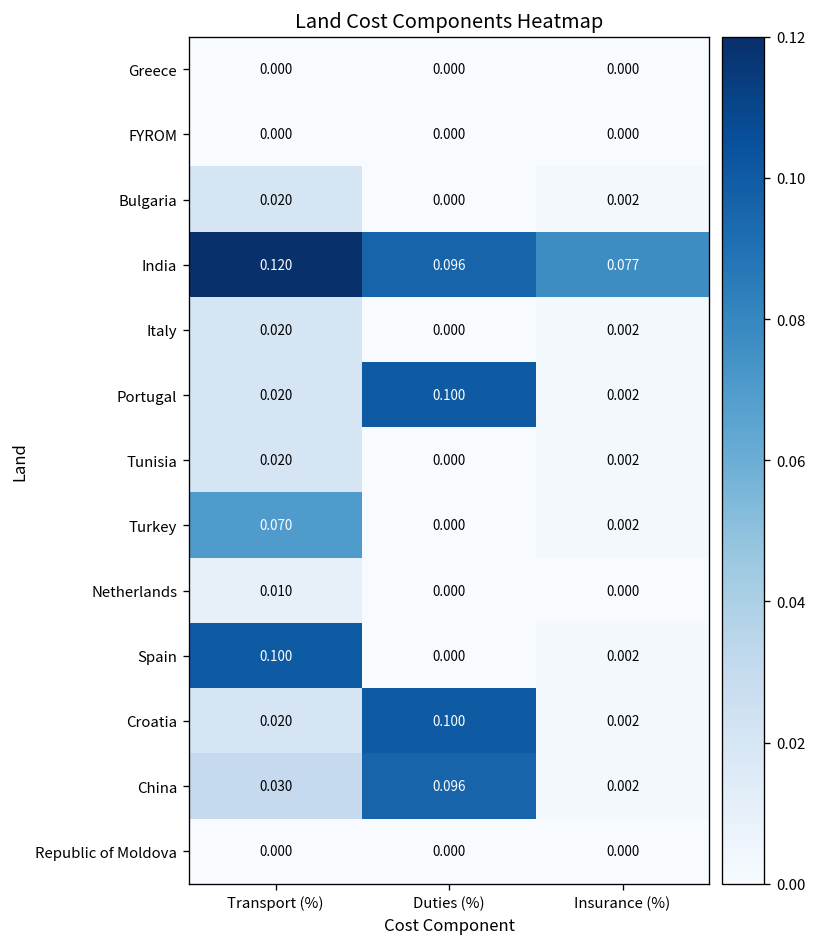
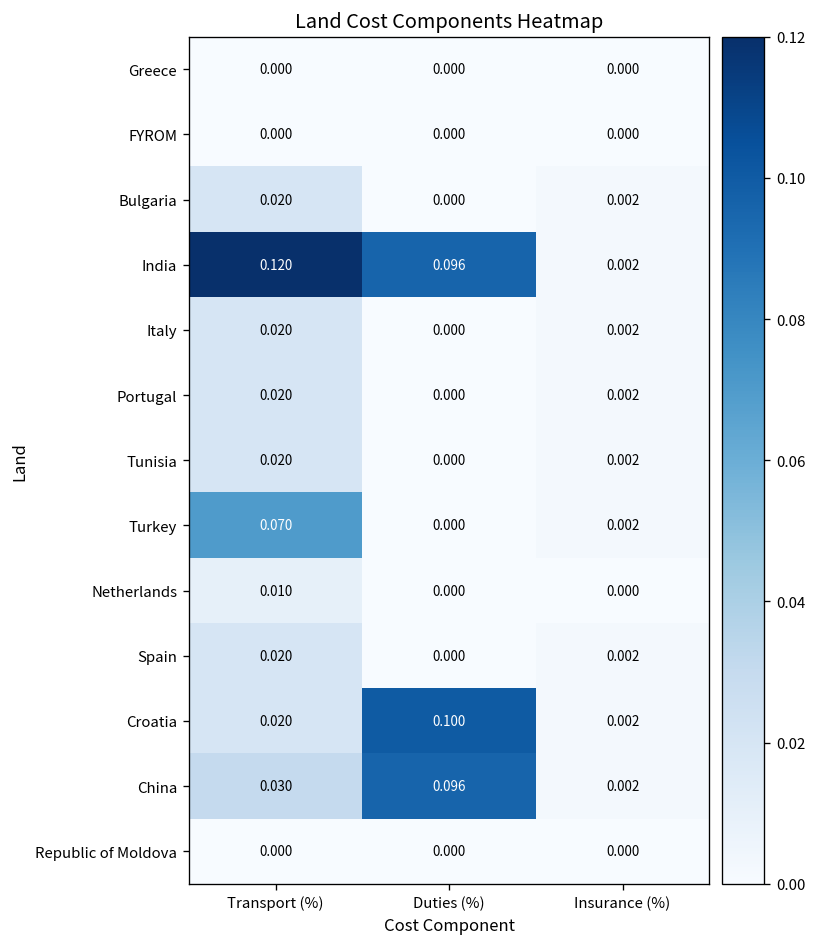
India, Insurance (%): 0.077 -> 0.002
Portugal, Duties (%): 0.100 -> 0.000
Spain, Transport (%): 0.100 -> 0.020
